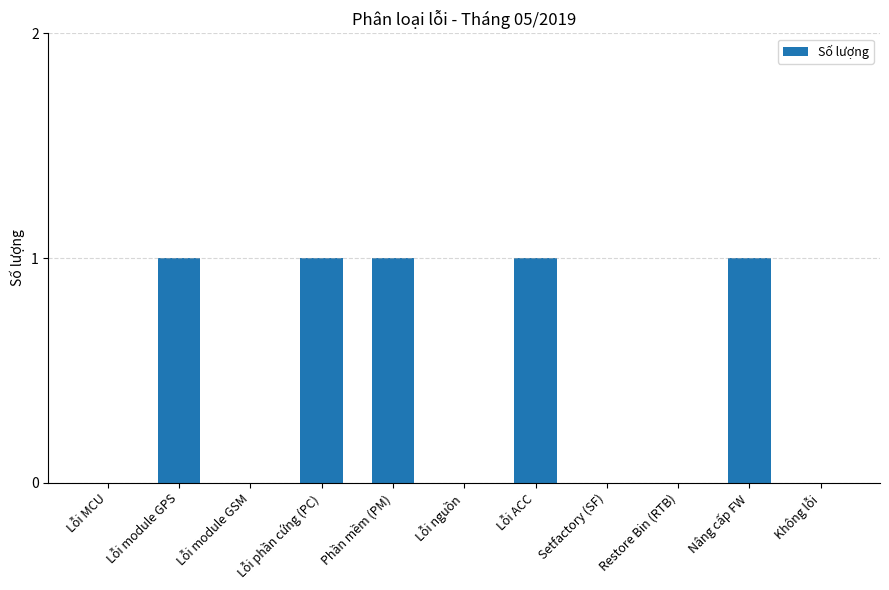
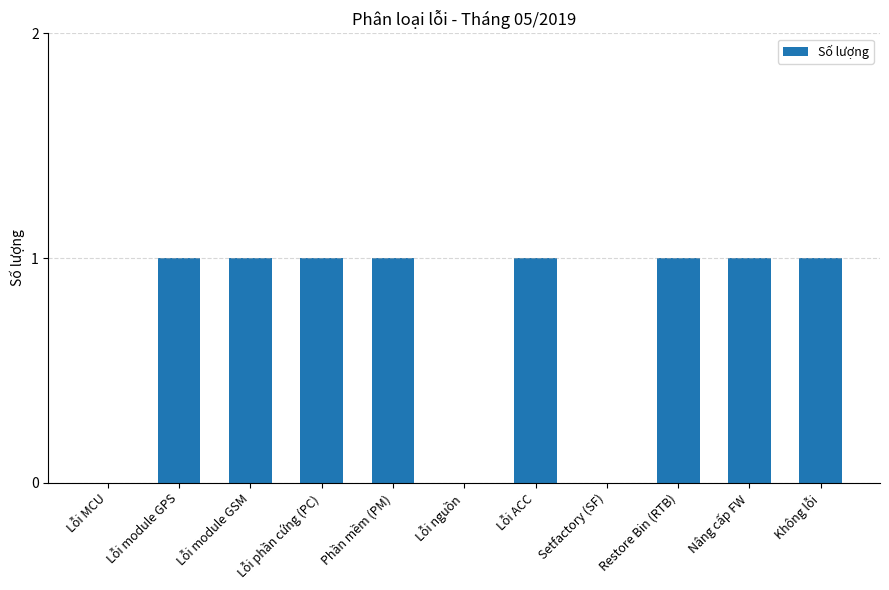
Lỗi module GSM: 0 -> 1
Restore Bin (RTB): 0 -> 1
Không lỗi: 0 -> 1
